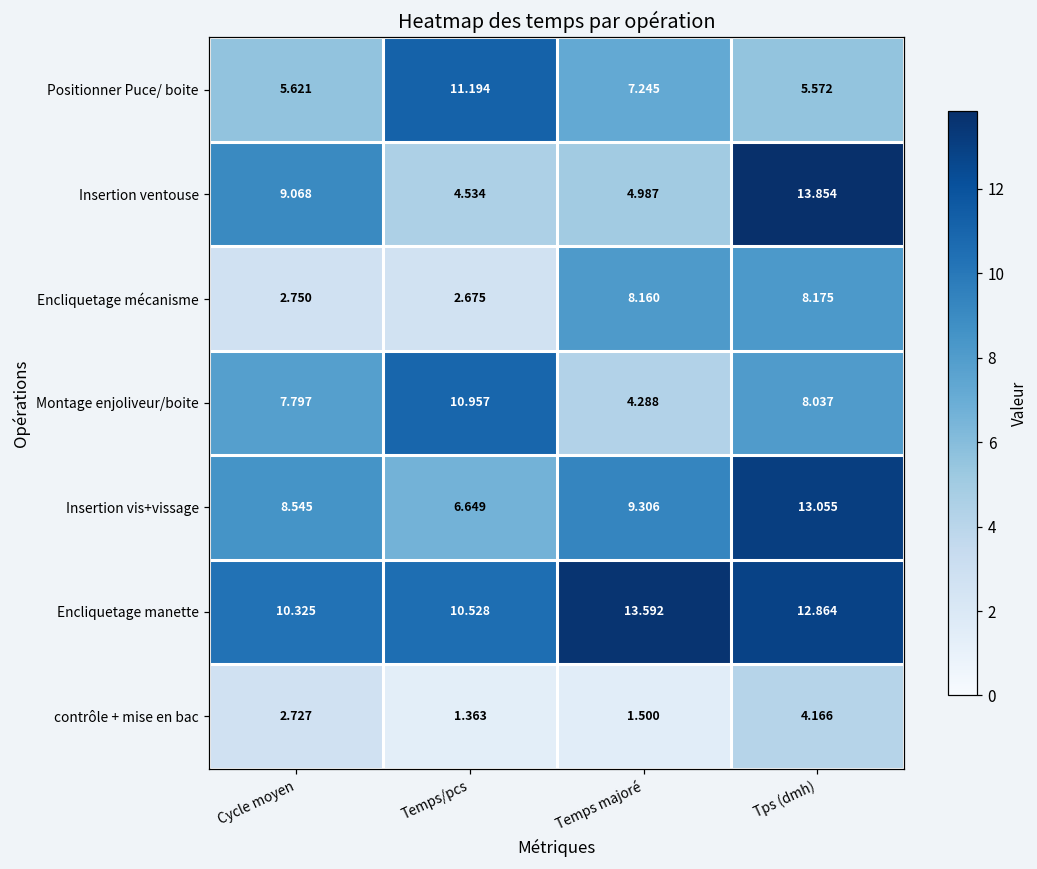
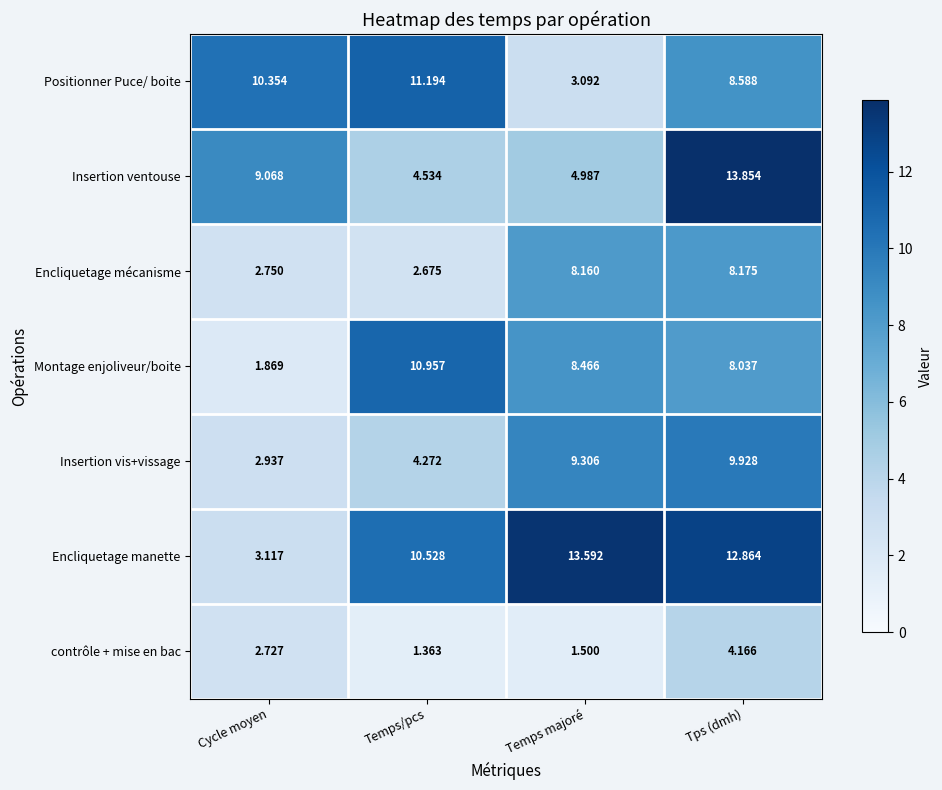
Positionner Puce/ boite, Cycle moyen: 5.621 -> 10.354
Positionner Puce/ boite, Temps majoré: 7.245 -> 3.092
Positionner Puce/ boite, Tps (dmh): 5.572 -> 8.588
Montage enjoliveur/boite, Cycle moyen: 7.797 -> 1.869
Montage enjoliveur/boite, Temps majoré: 4.288 -> 8.466
Insertion vis+vissage, Cycle moyen: 8.545 -> 2.937
Insertion vis+vissage, Temps/pcs: 6.649 -> 4.272
Insertion vis+vissage, Tps (dmh): 13.055 -> 9.928
Encliquetage manette, Cycle moyen: 10.325 -> 3.117
